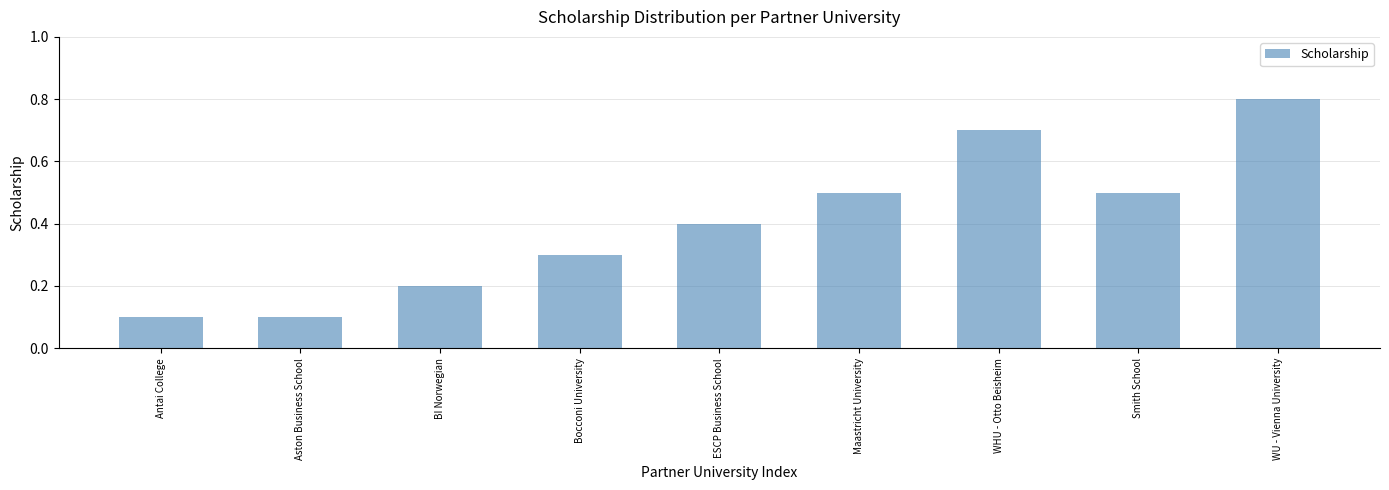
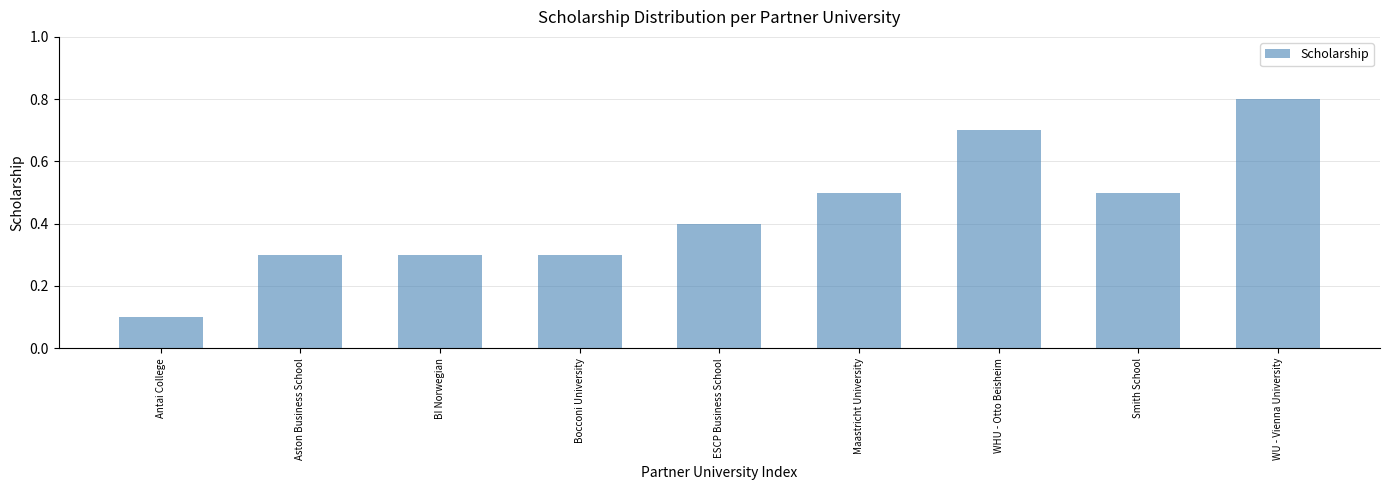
Aston Business School: 0.1 -> 0.3
BI Norwegian: 0.2 -> 0.3
